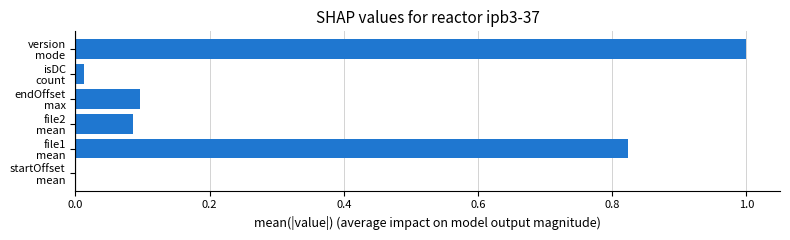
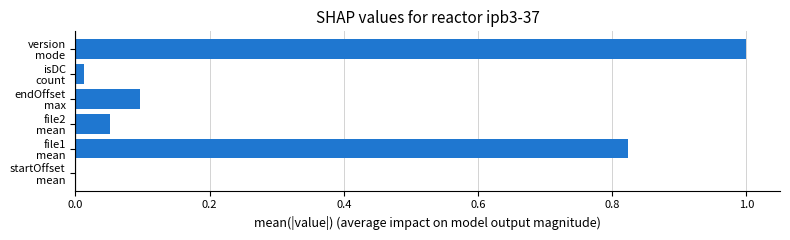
file2 mean: 0.09 -> 0.05
